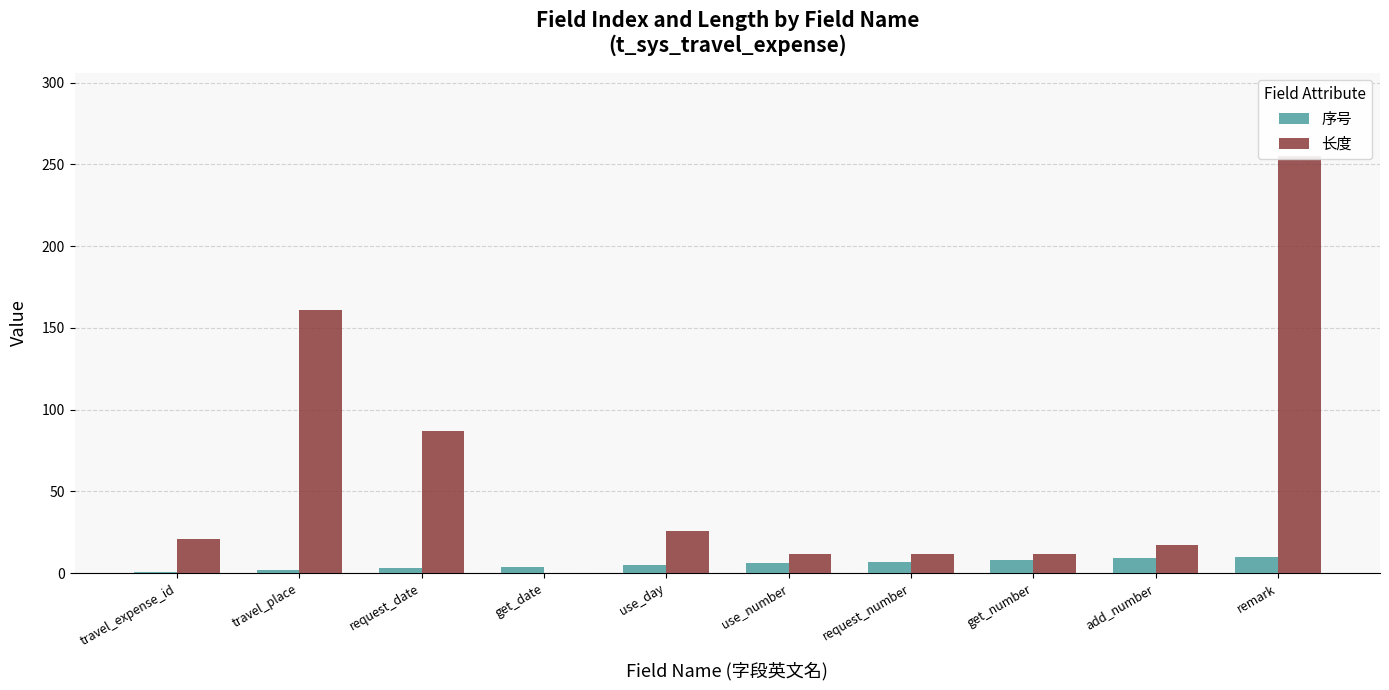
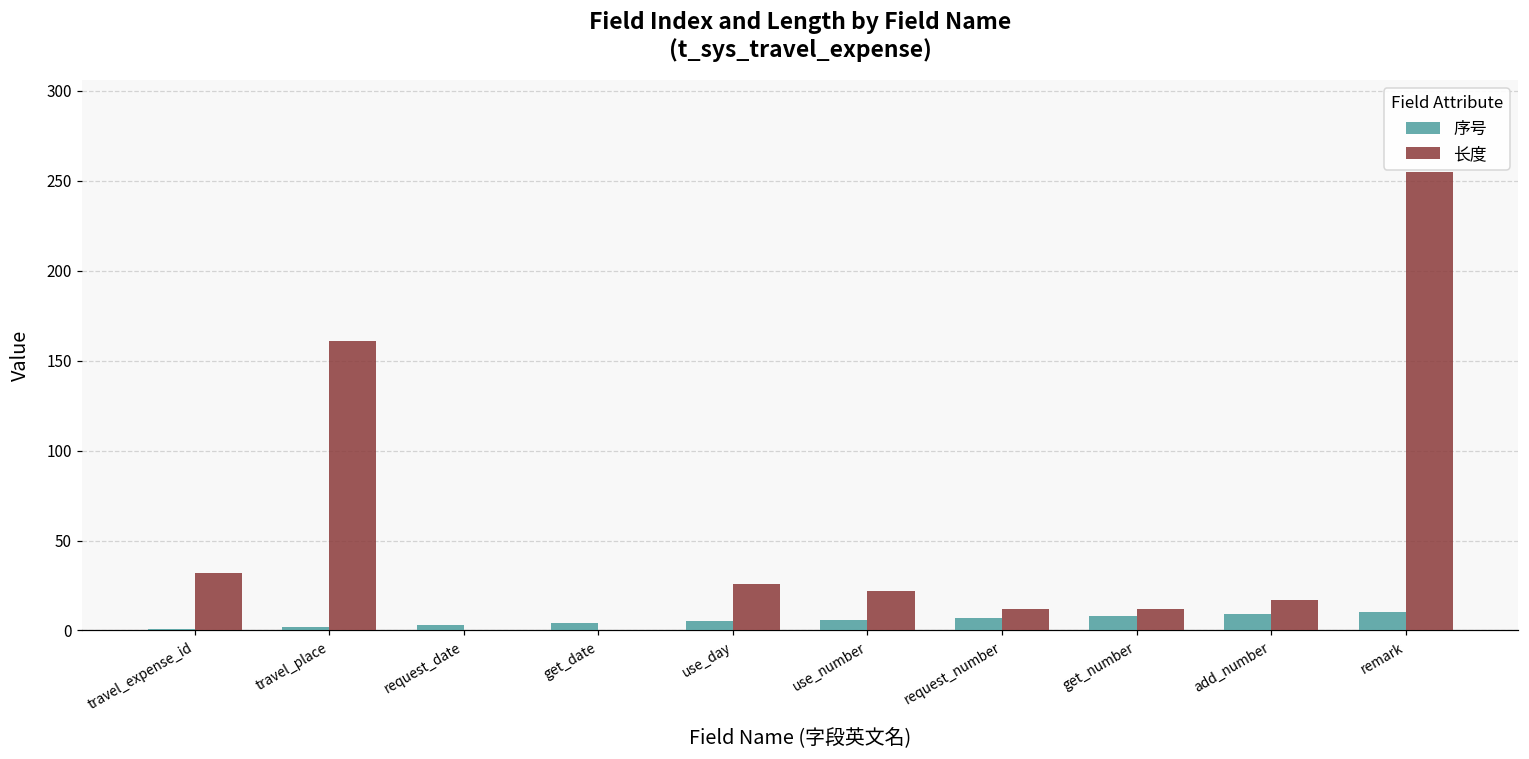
长度, travel_expense_id: 21 -> 32
长度, request_date: 87 -> 0
长度, use_number: 12 -> 22
